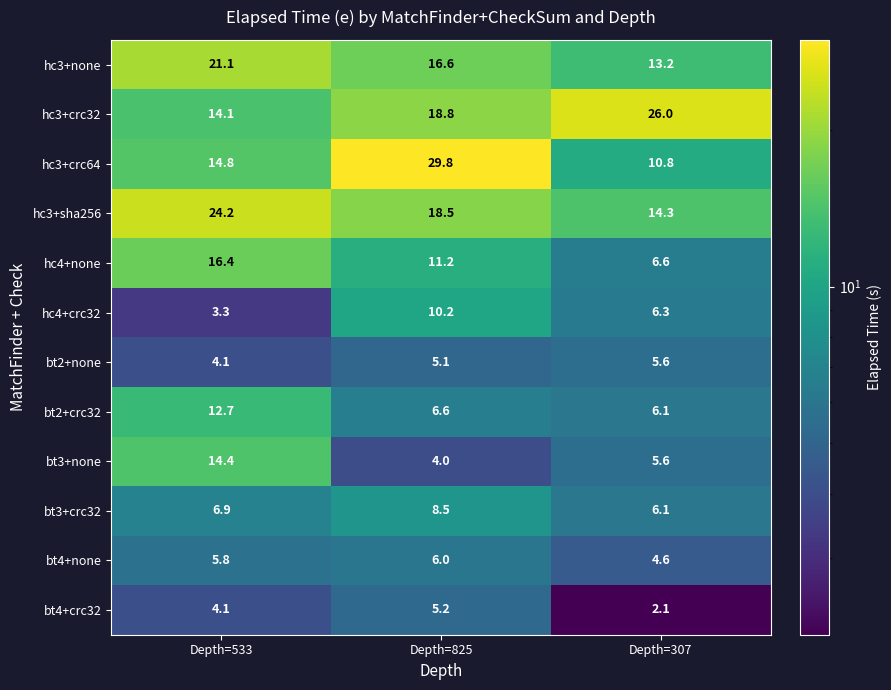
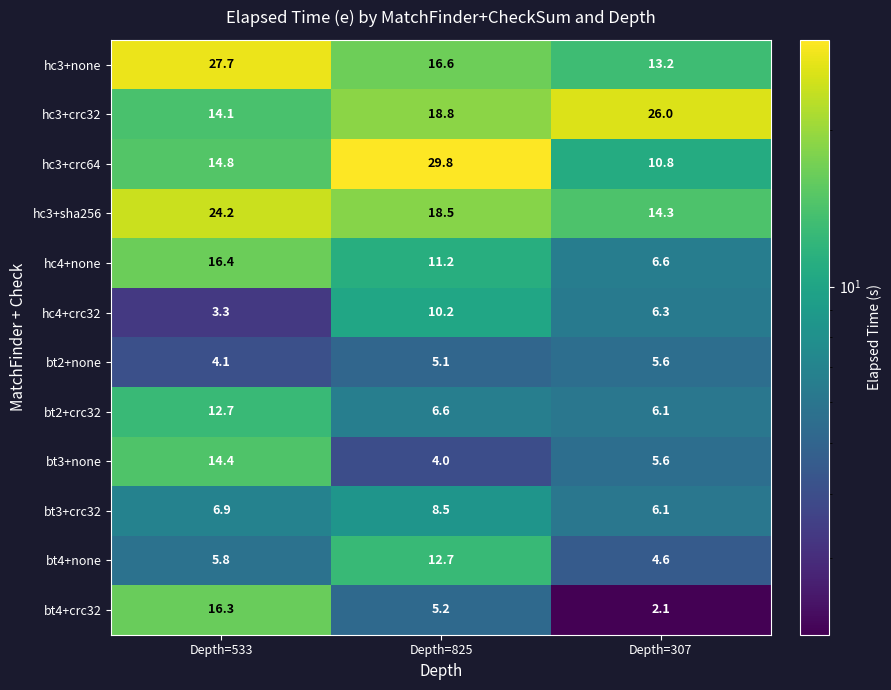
hc3+none, Depth=533: 21.1 -> 27.7
bt4+none, Depth=825: 6.0 -> 12.7
bt4+crc32, Depth=533: 4.1 -> 16.3
